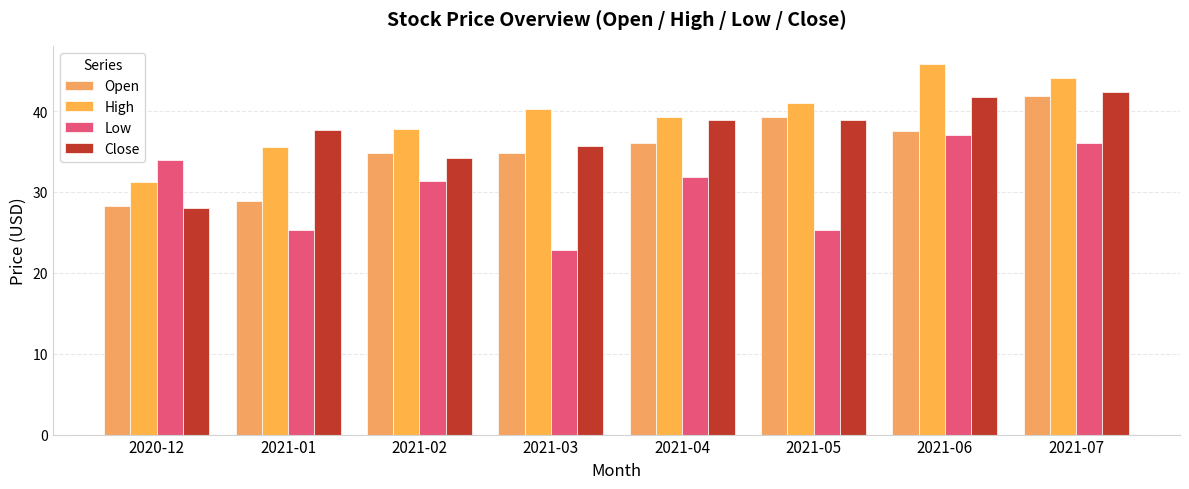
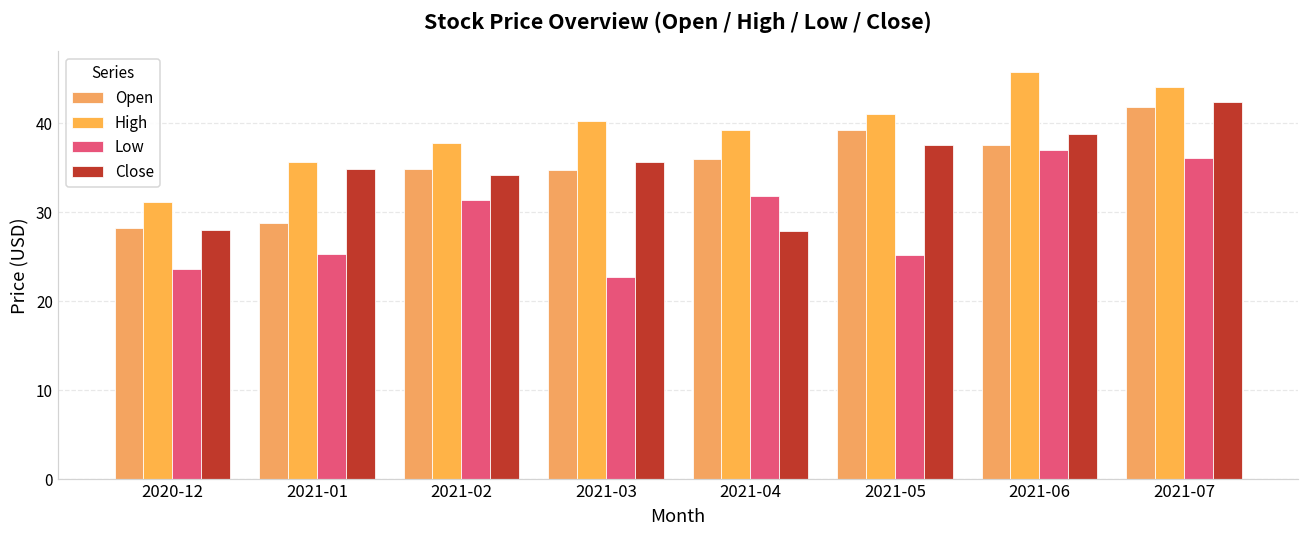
Low, 2020-12: 34 -> 24
Close, 2021-01: 38 -> 35
Close, 2021-04: 39 -> 28
Close, 2021-05: 39 -> 38
Close, 2021-06: 42 -> 39
